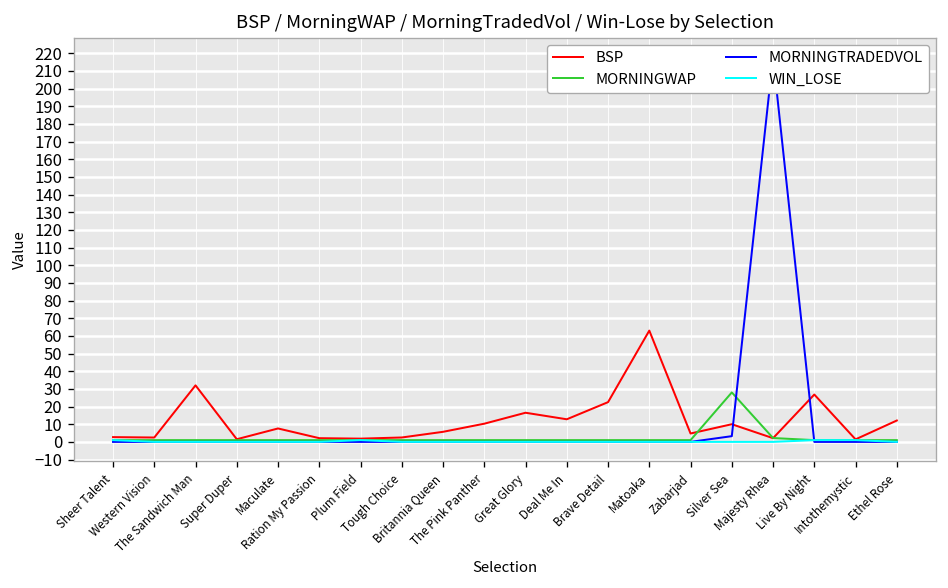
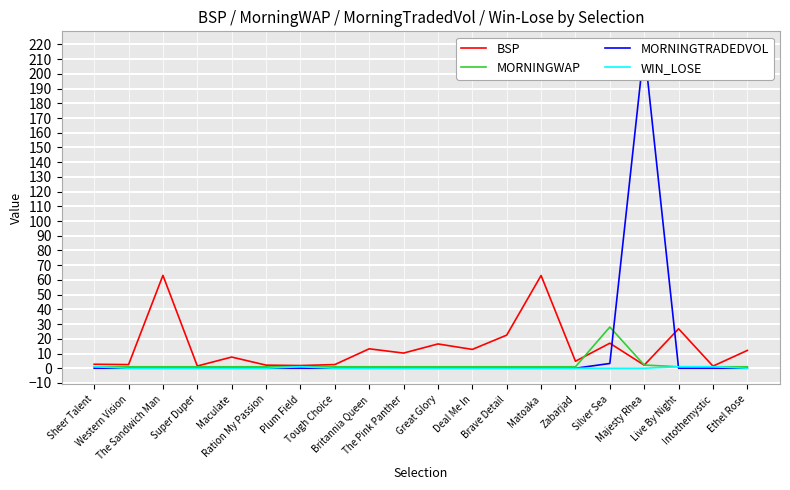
BSP, The Sandwich Man: 32 -> 63
BSP, Britannia Queen: 6 -> 13
BSP, Silver Sea: 10 -> 17
